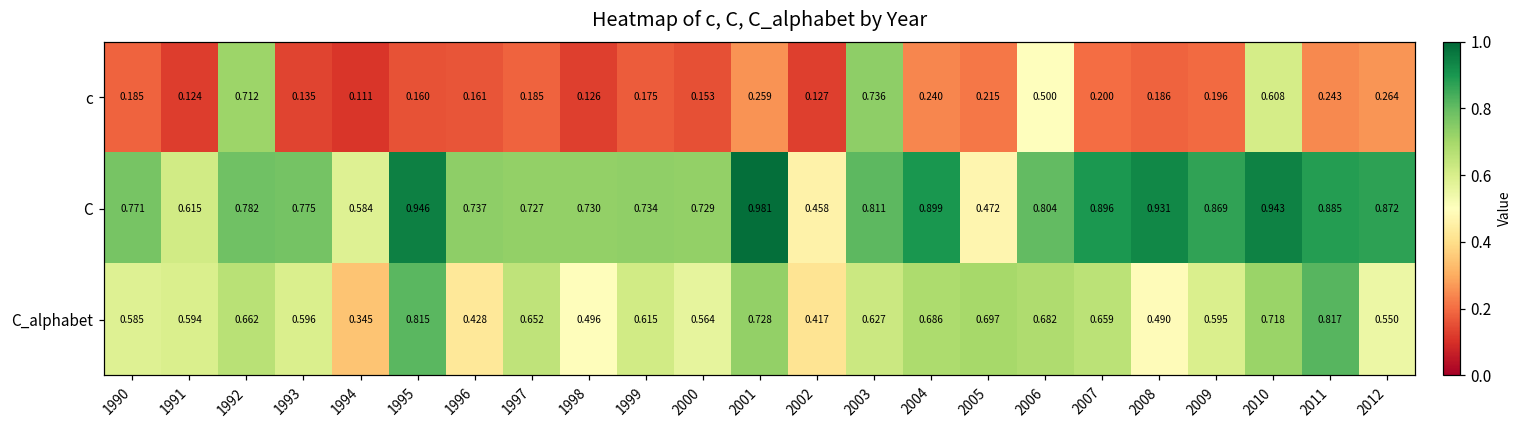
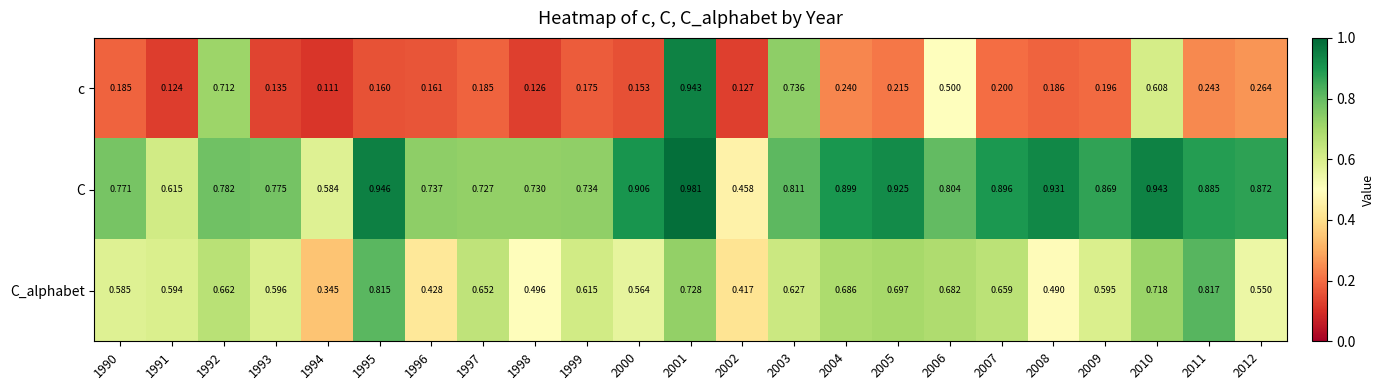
c, 2001: 0.259 -> 0.943
C, 2000: 0.729 -> 0.906
C, 2005: 0.472 -> 0.925
